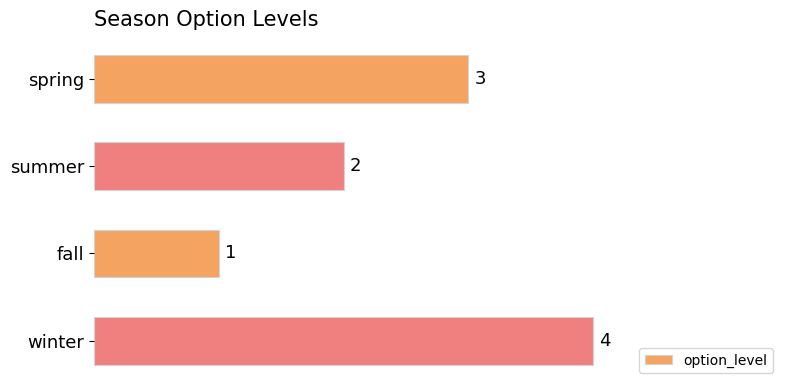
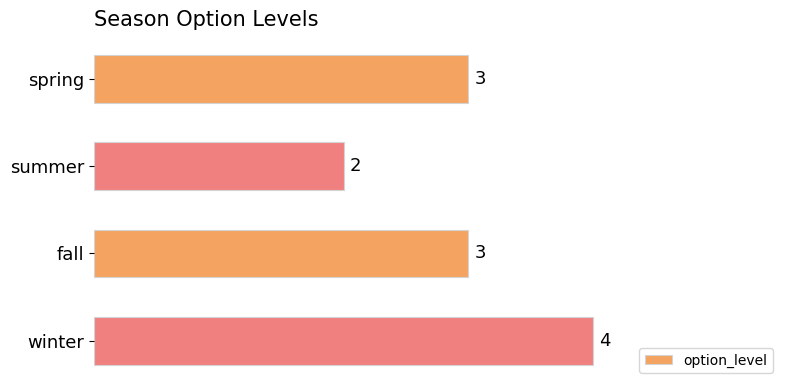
fall: 1 -> 3
